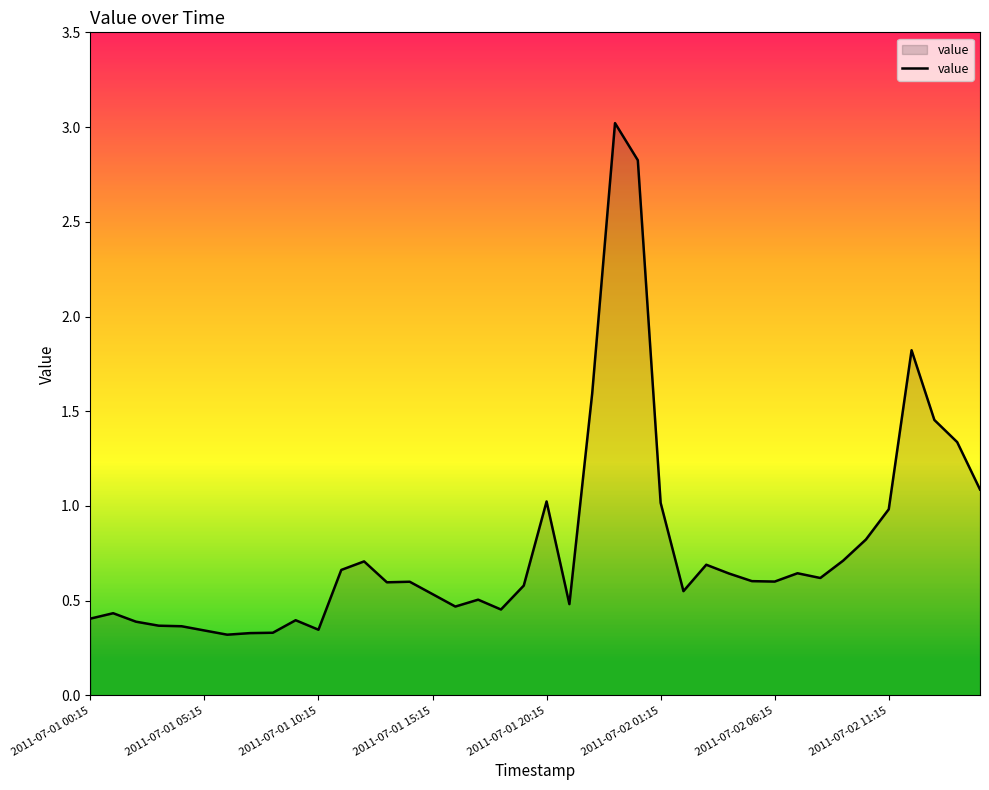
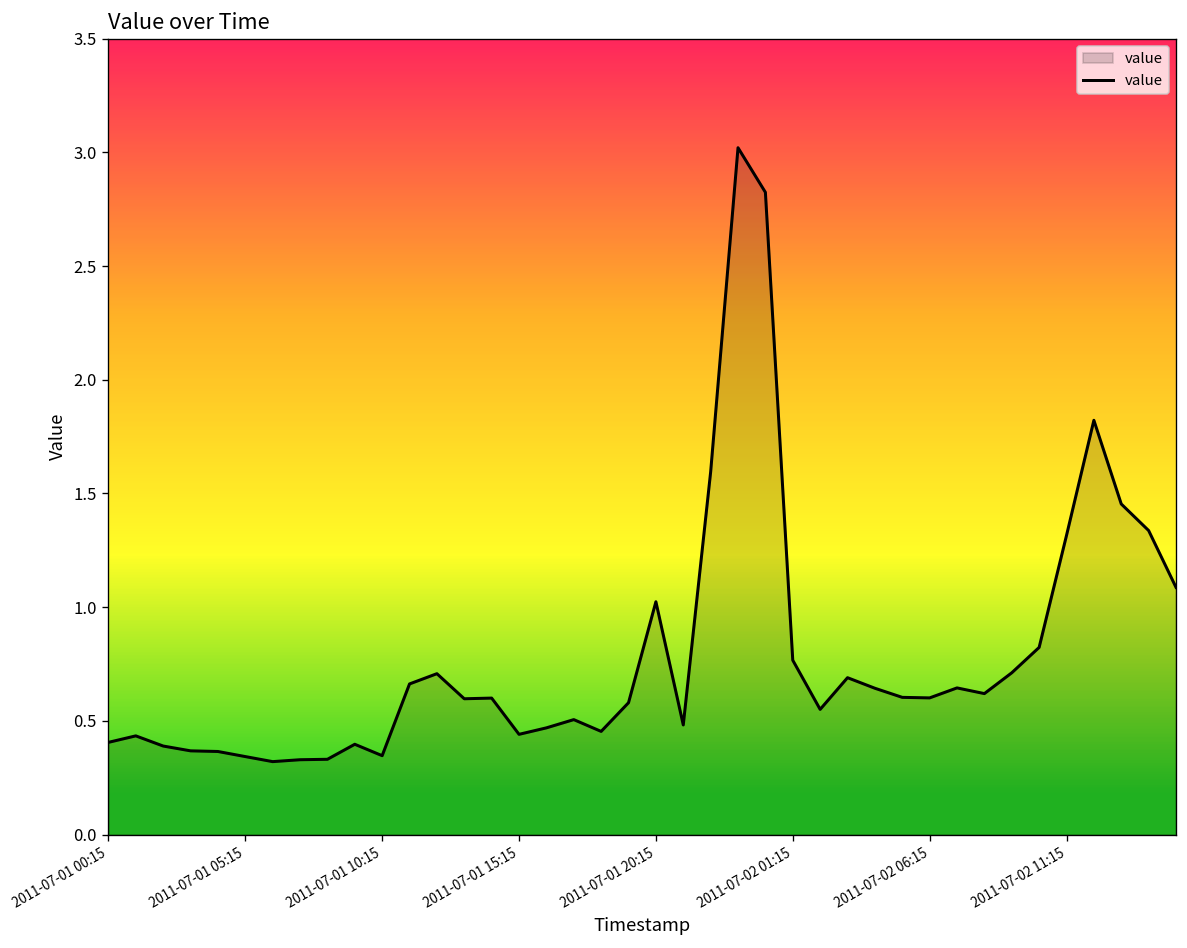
2011-07-01 15:15: 0.53 -> 0.44
2011-07-02 01:15: 1.02 -> 0.77
2011-07-02 11:15: 0.98 -> 1.32
